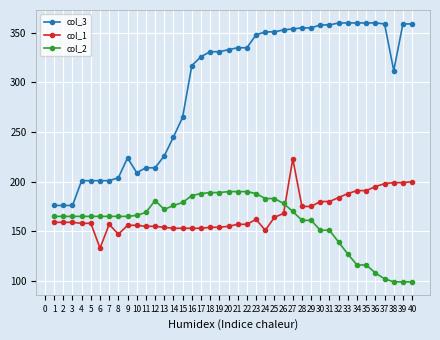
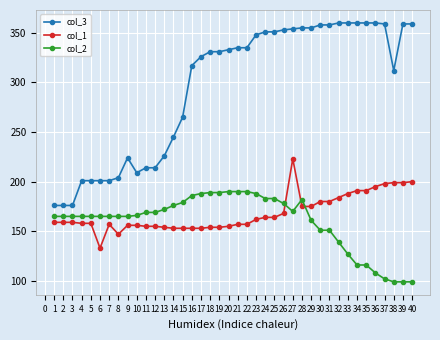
col_2, 12: 180 -> 170
col_1, 24: 150 -> 160
col_2, 28: 160 -> 180
